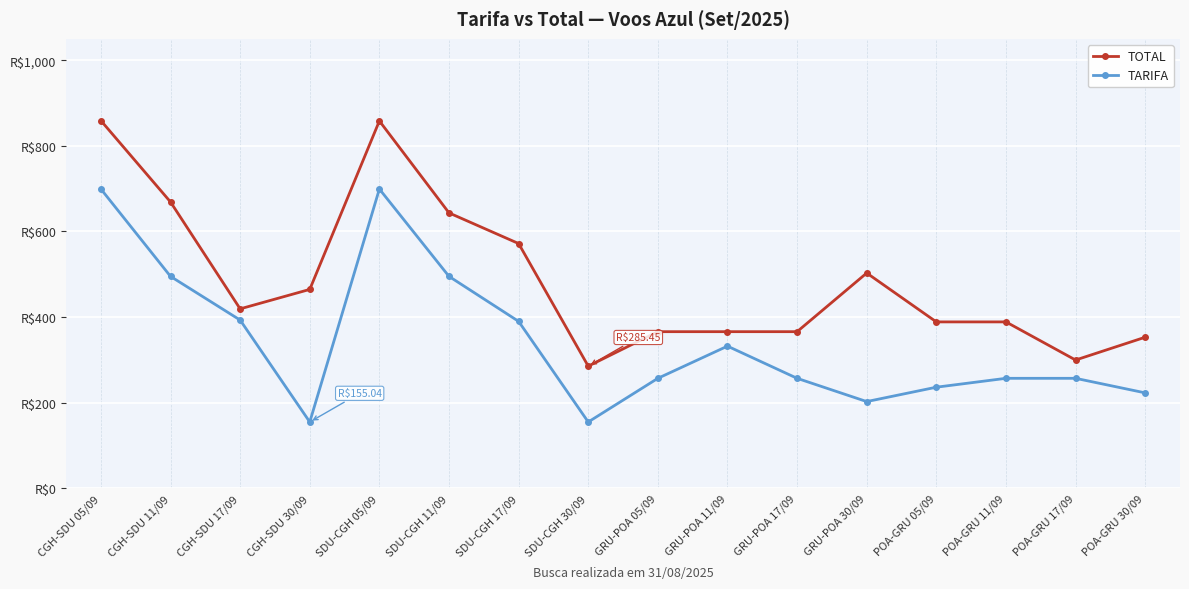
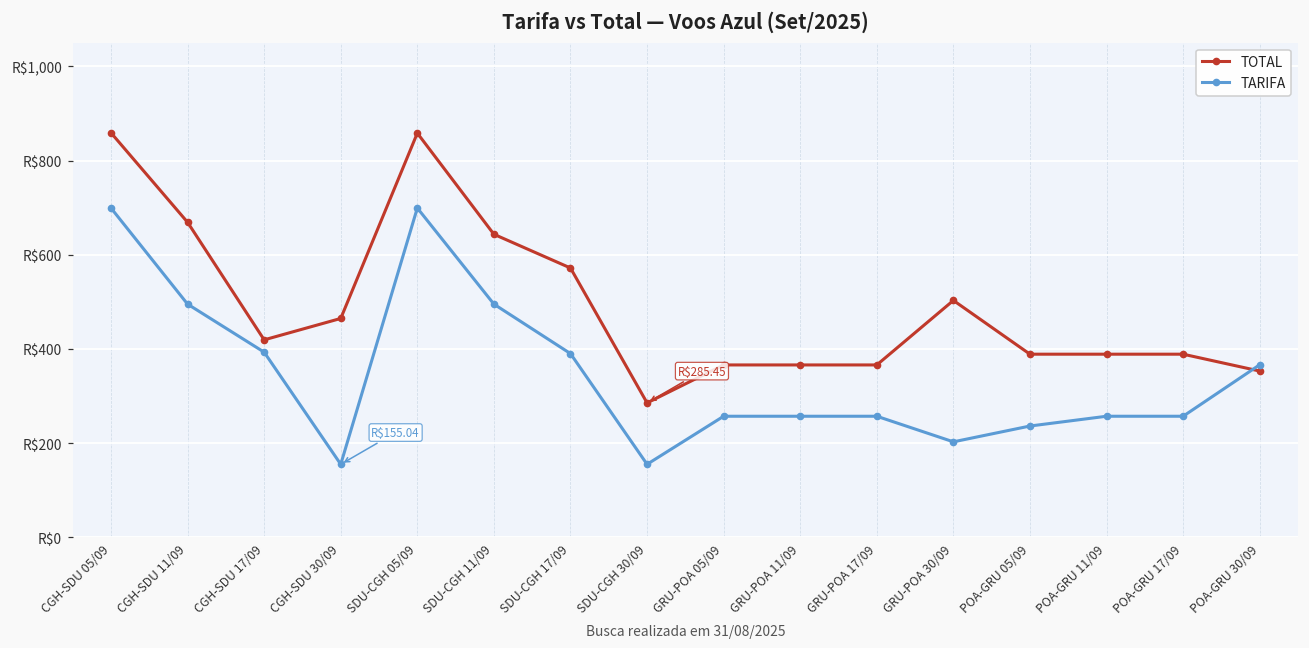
TARIFA, GRU-POA 11/09: R$330 -> R$260
TOTAL, POA-GRU 17/09: R$300 -> R$390
TARIFA, POA-GRU 30/09: R$220 -> R$370
